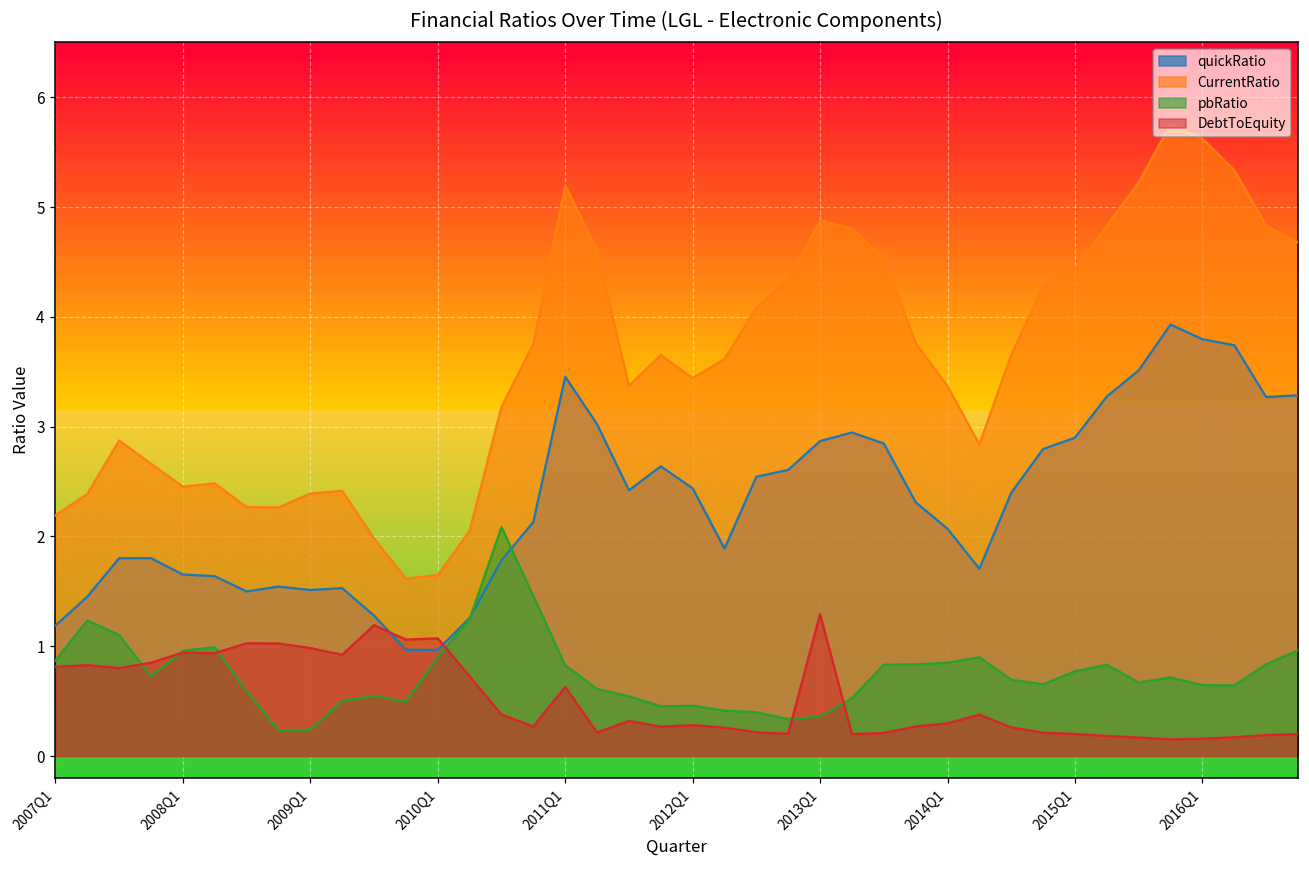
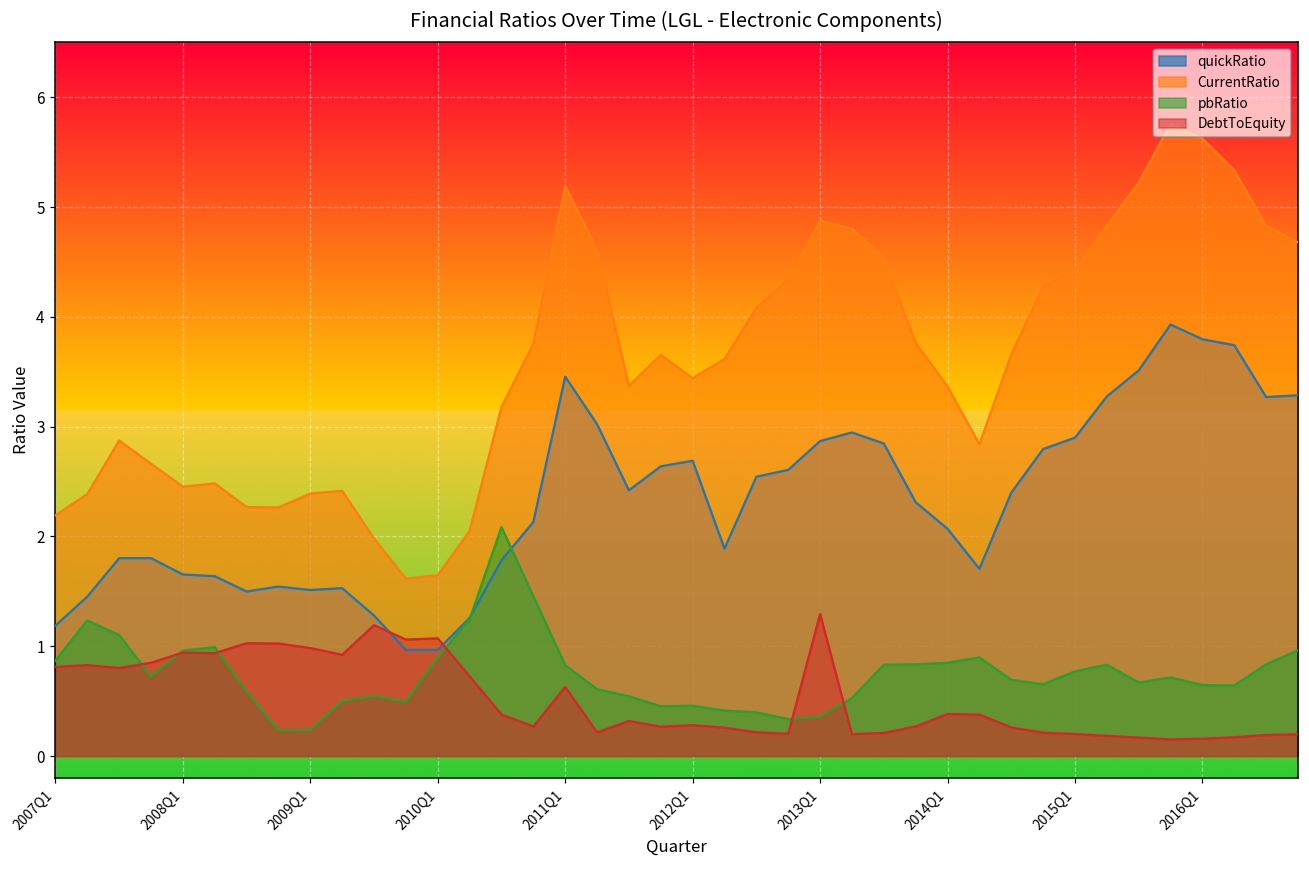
quickRatio, 2012Q1: 2.4 -> 2.7
DebtToEquity, 2014Q1: 0.3 -> 0.4
